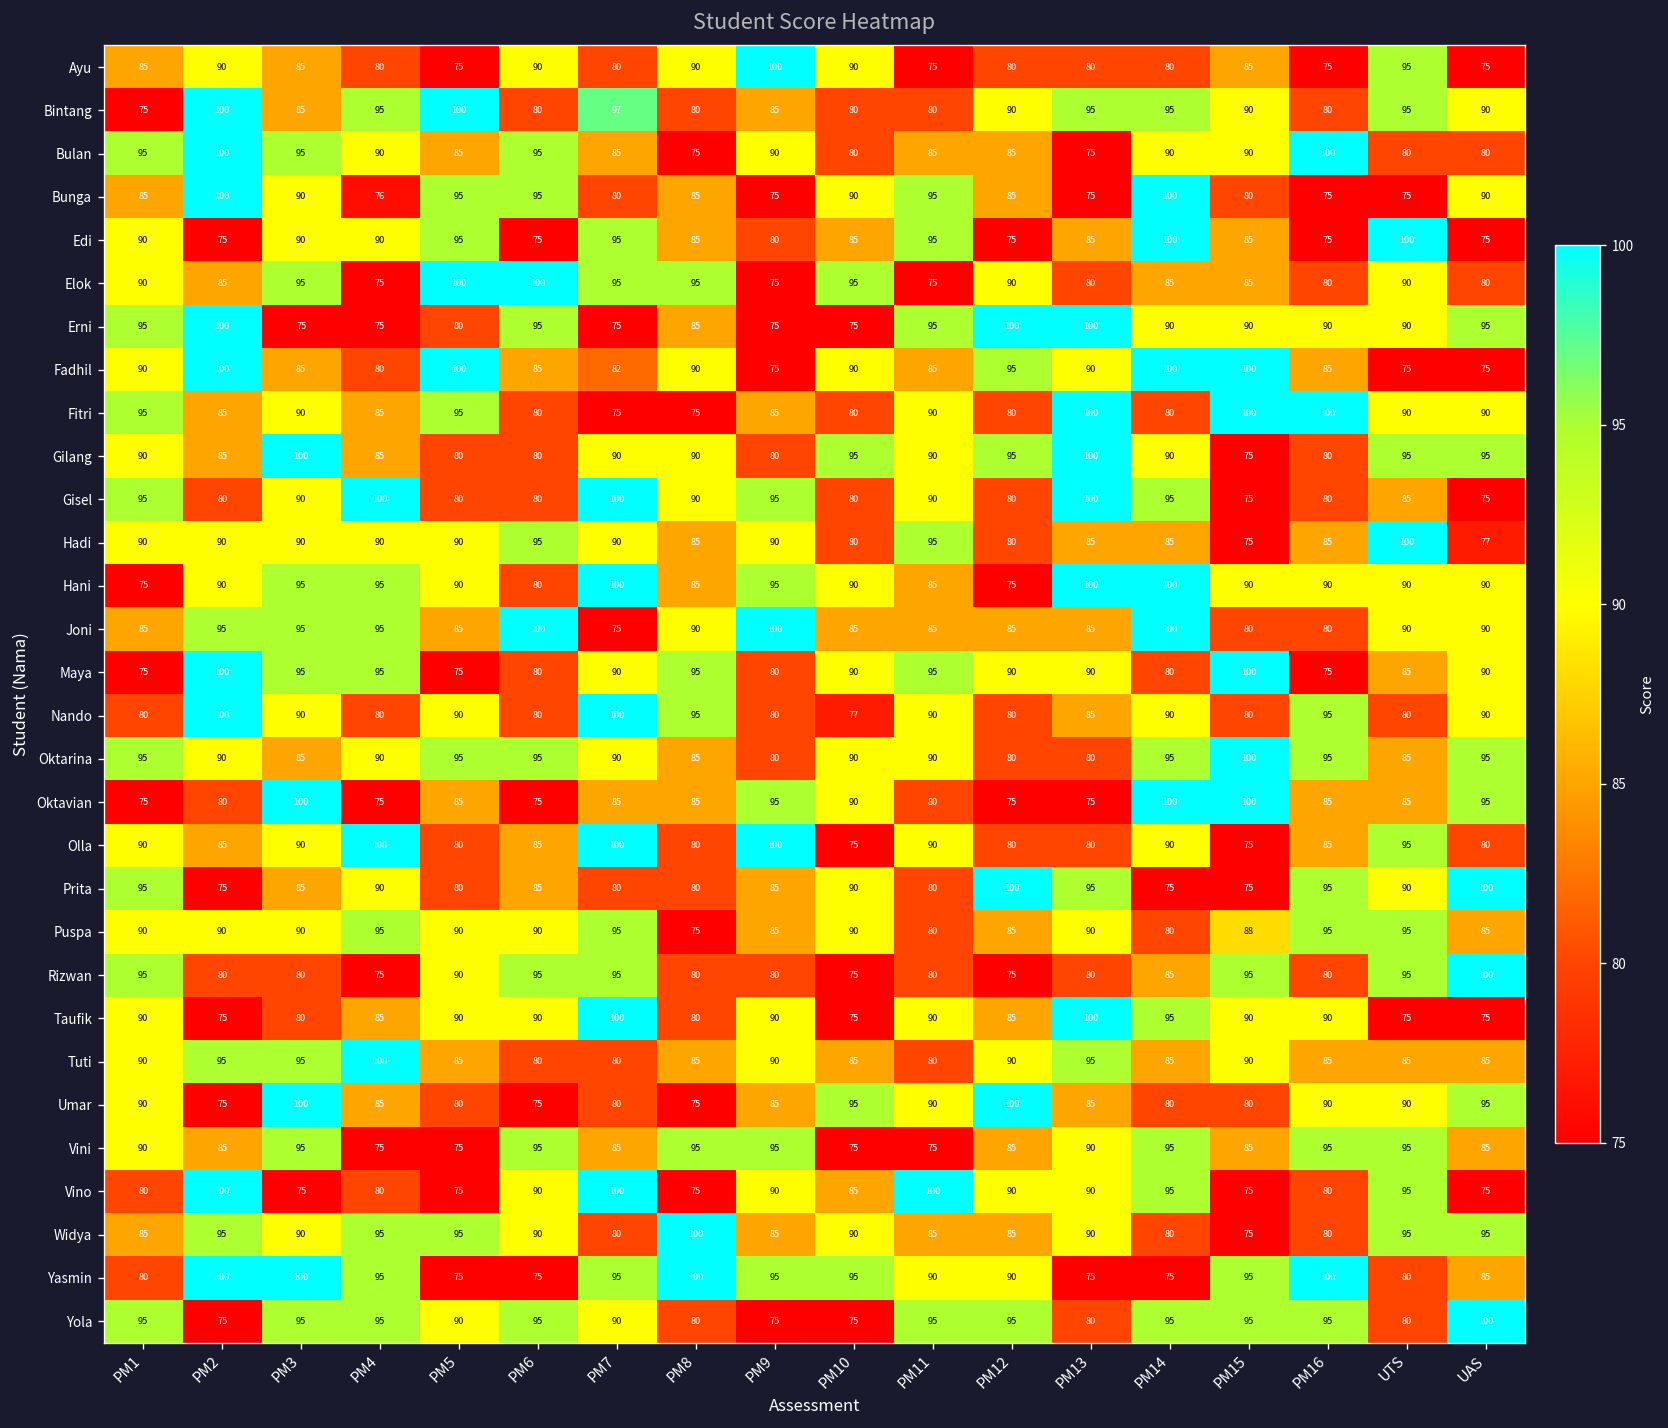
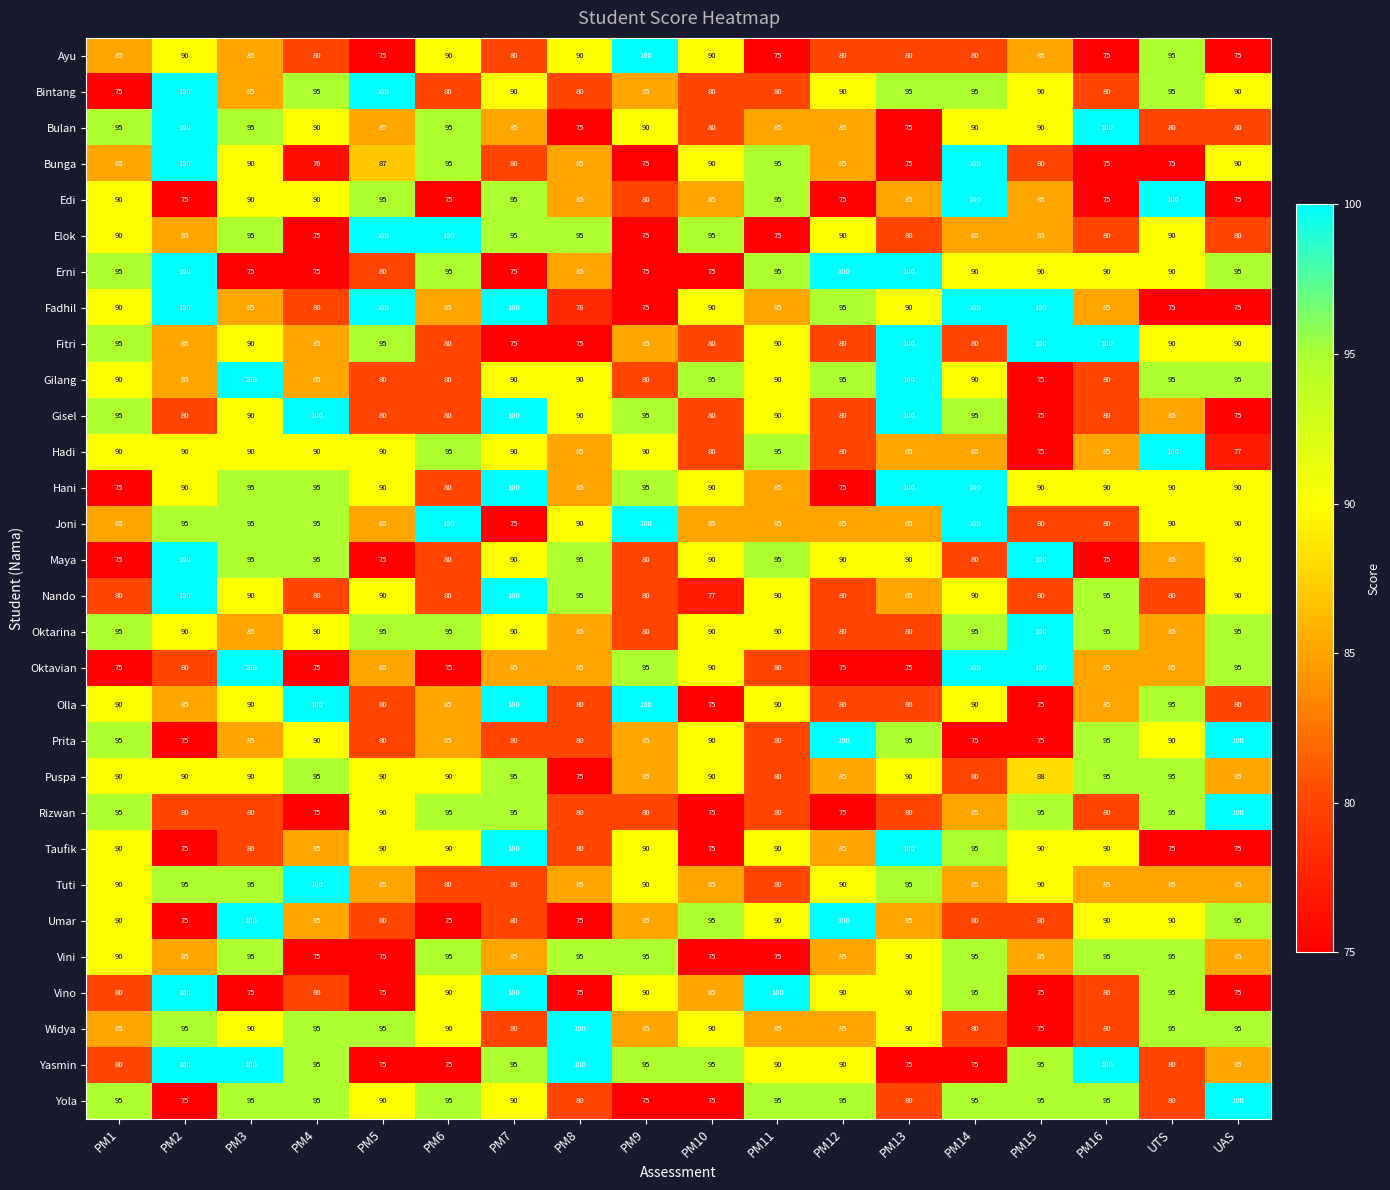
Bintang, PM7: 97 -> 90
Bunga, PM5: 95 -> 87
Fadhil, PM7: 82 -> 100
Fadhil, PM8: 90 -> 78
